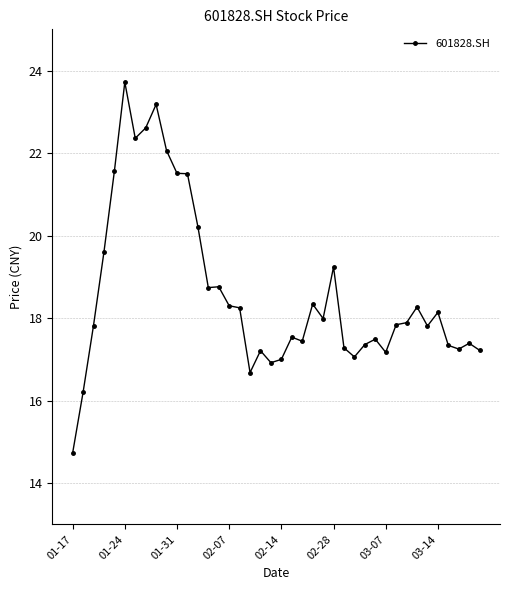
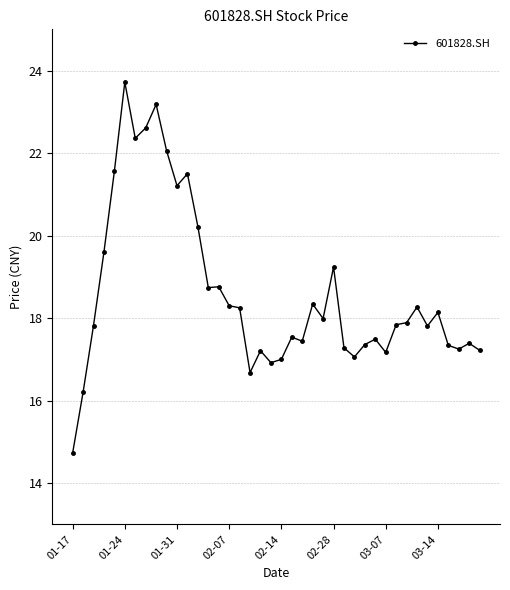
01-31: 21.5 -> 21.2
